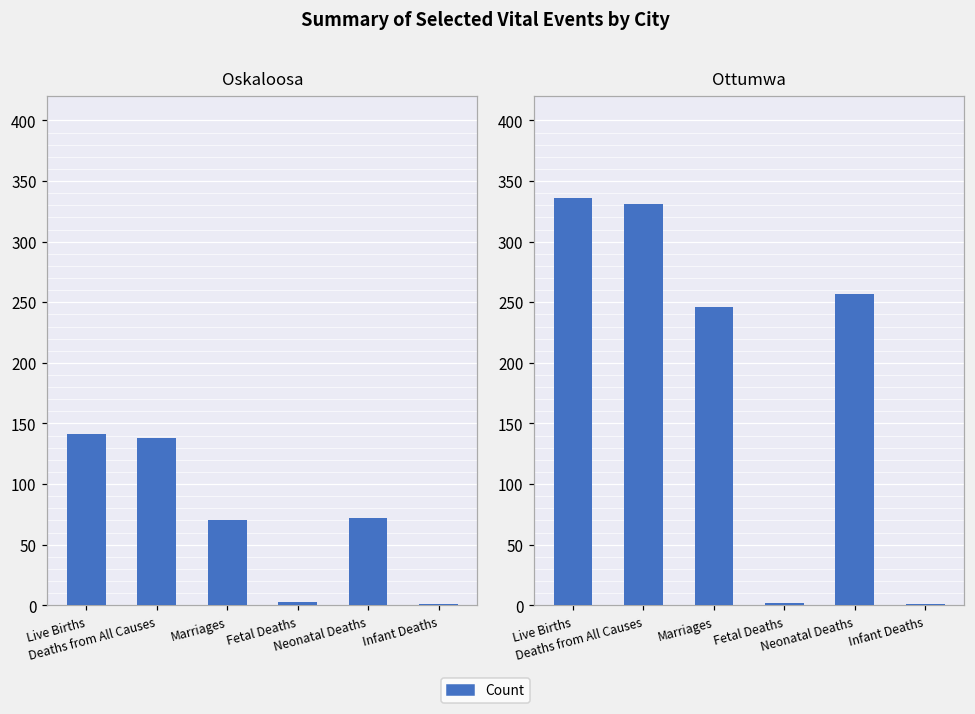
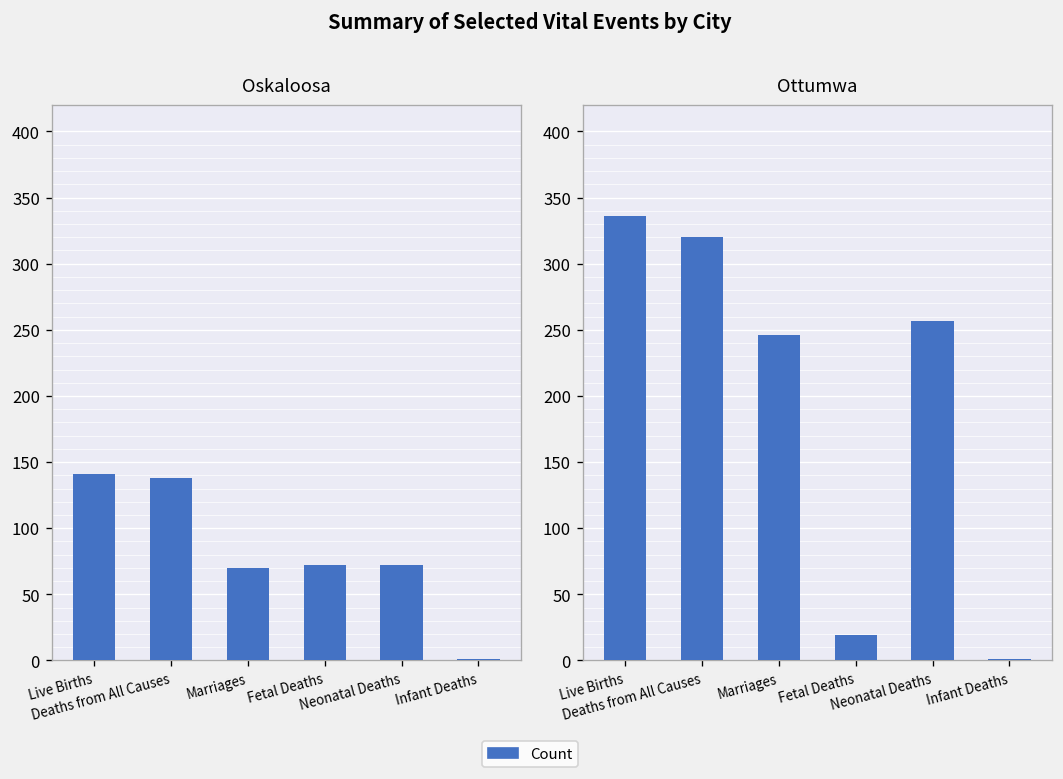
Oskaloosa, Fetal Deaths: 3 -> 72
Ottumwa, Deaths from All Causes: 331 -> 320
Ottumwa, Fetal Deaths: 2 -> 19
